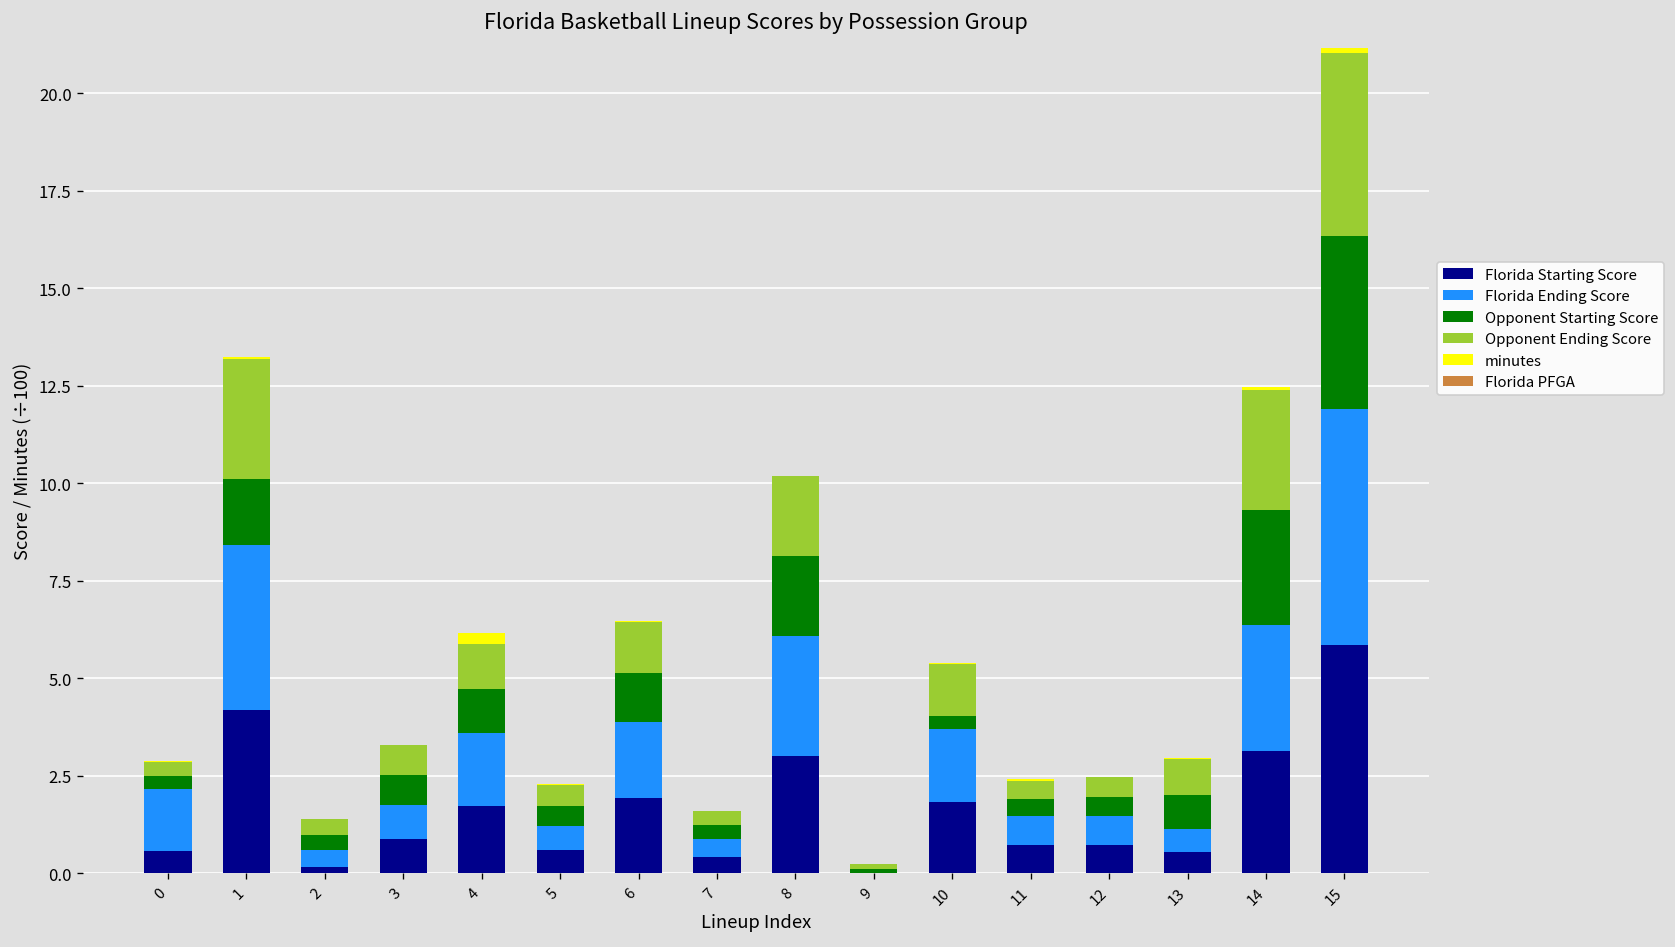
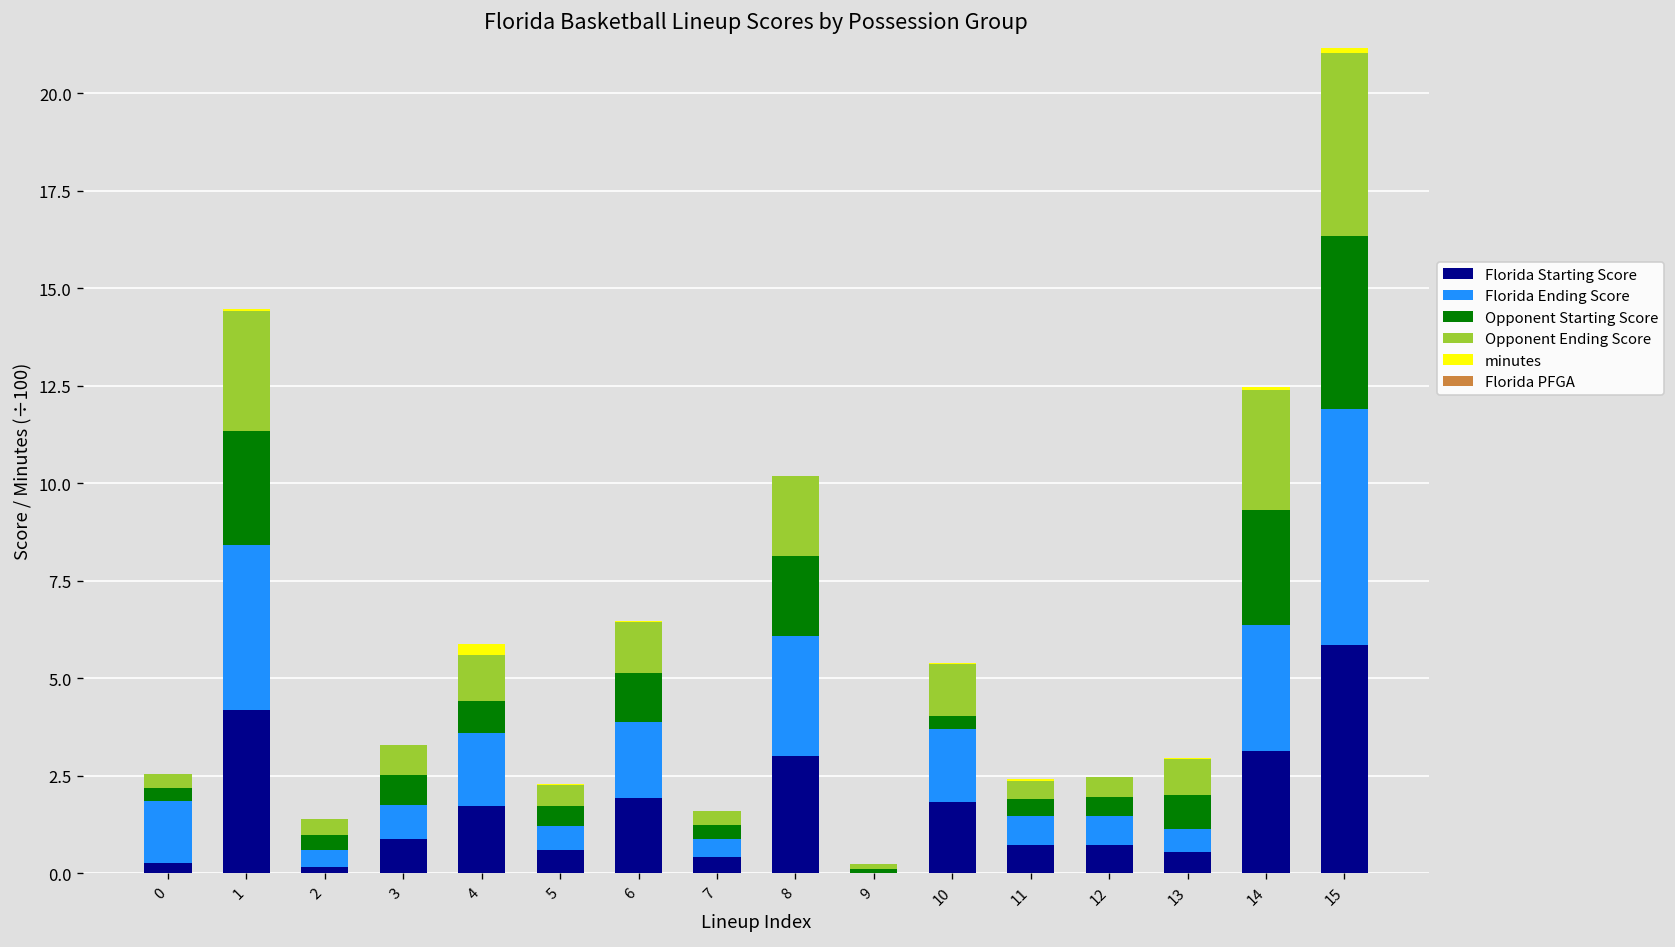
Florida Starting Score, 0: 0.6 -> 0.3
Opponent Starting Score, 1: 1.7 -> 2.9
Opponent Starting Score, 4: 1.1 -> 0.8
